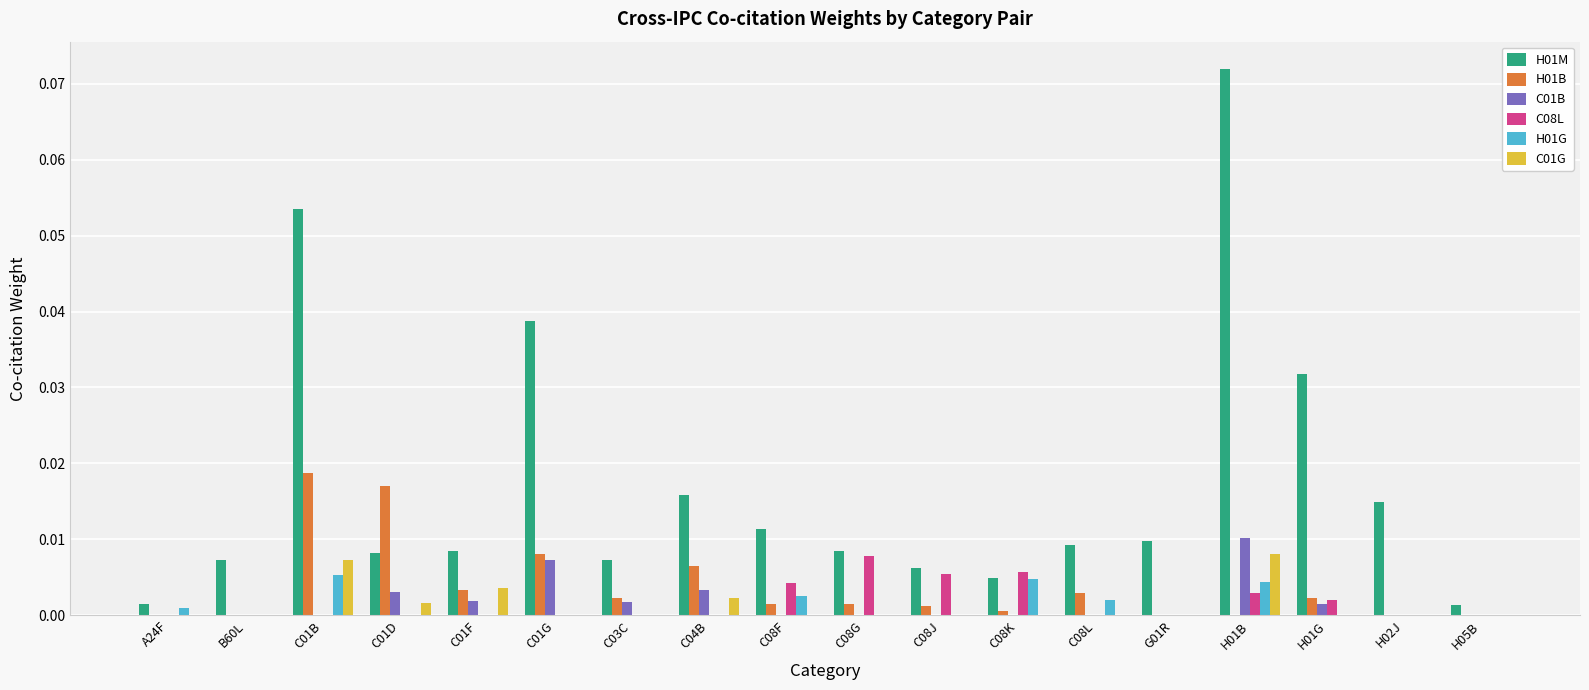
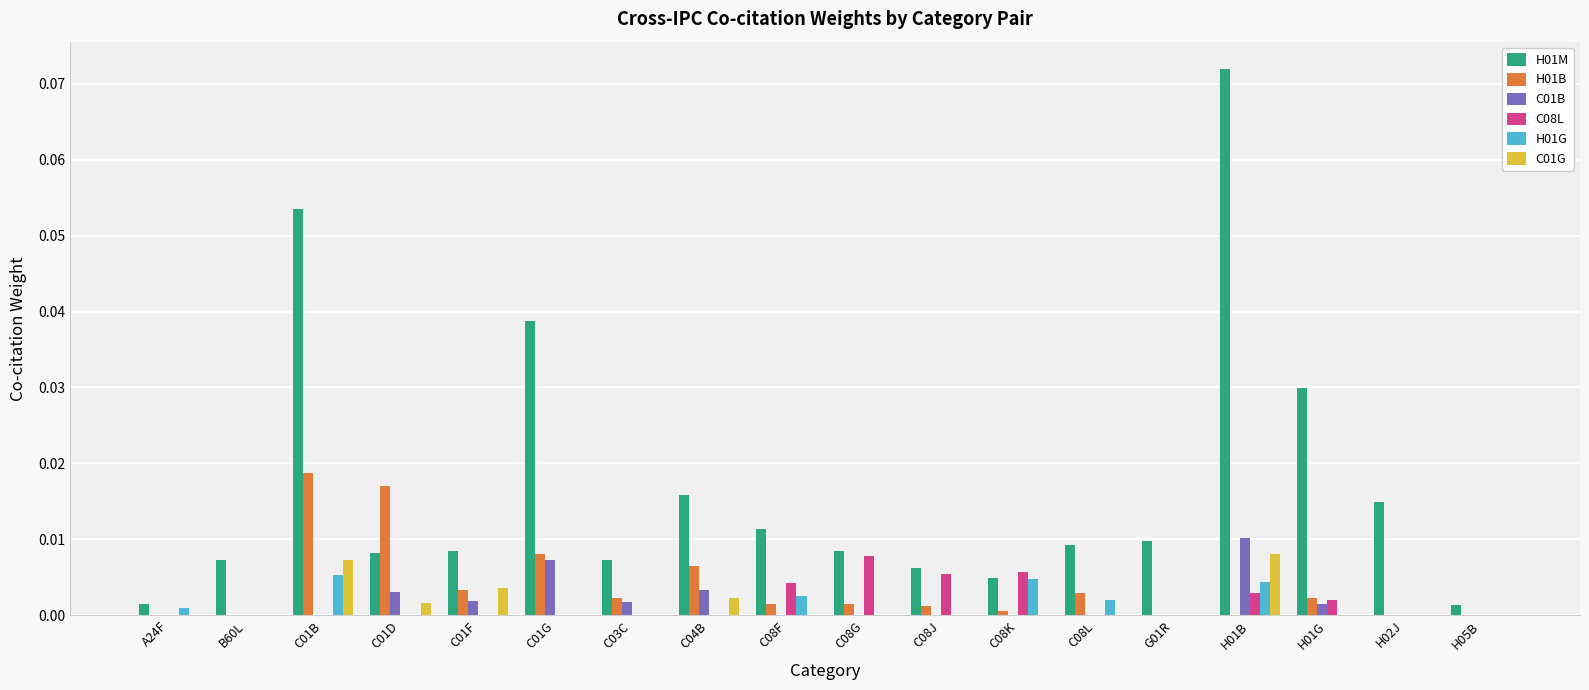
H01M, H01G: 0.032 -> 0.030
